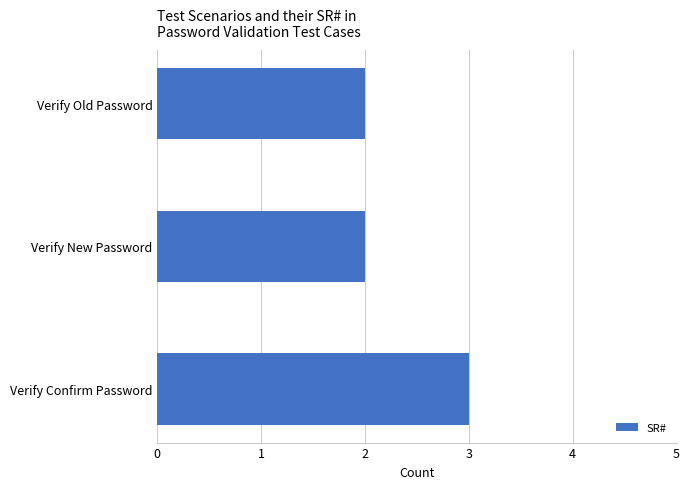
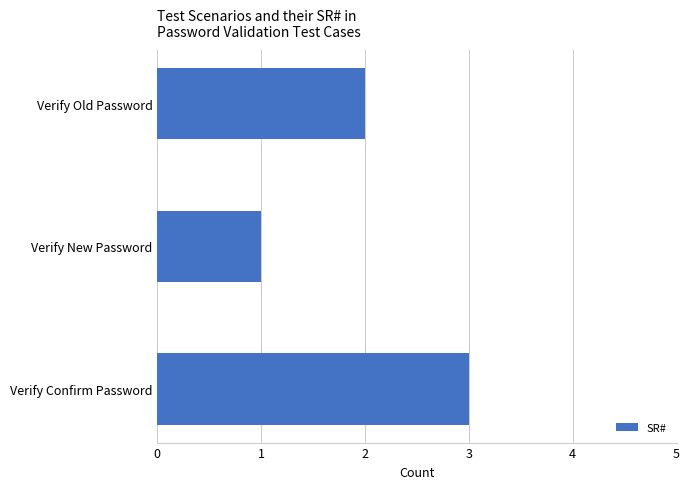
Verify New Password: 2 -> 1
